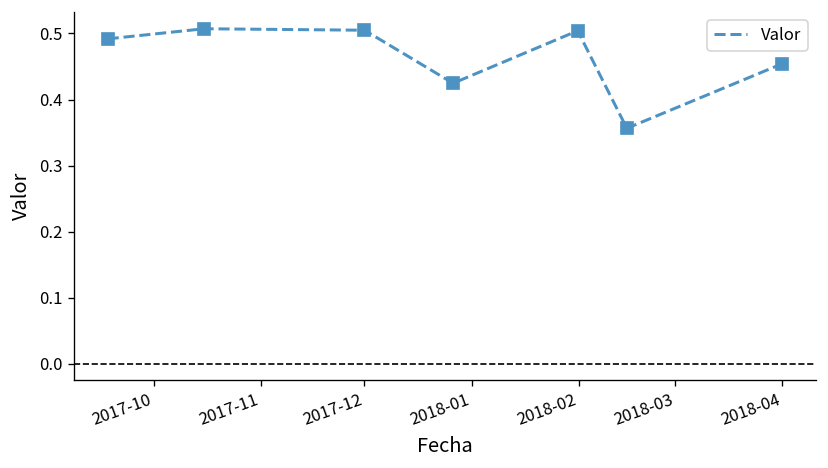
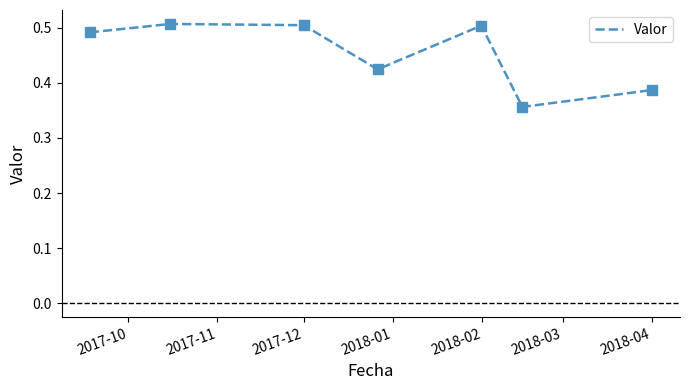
2018-04: 0.45 -> 0.39
